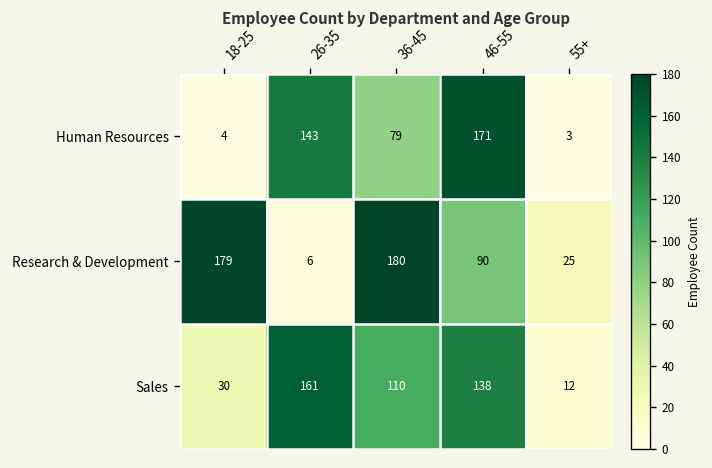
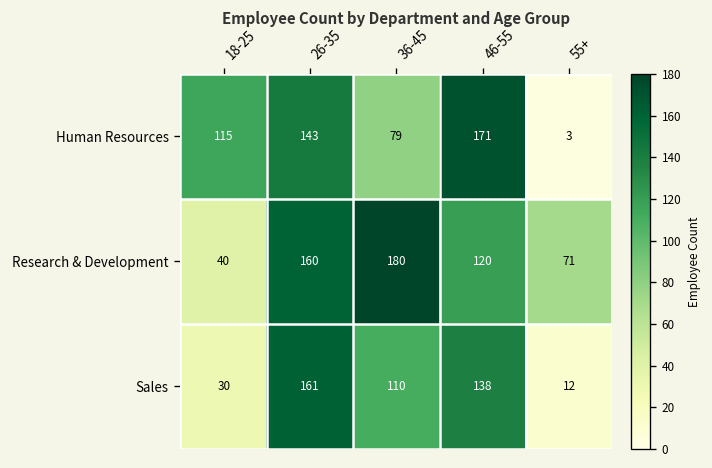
Human Resources, 18-25: 4 -> 115
Research & Development, 18-25: 179 -> 40
Research & Development, 26-35: 6 -> 160
Research & Development, 46-55: 90 -> 120
Research & Development, 55+: 25 -> 71
